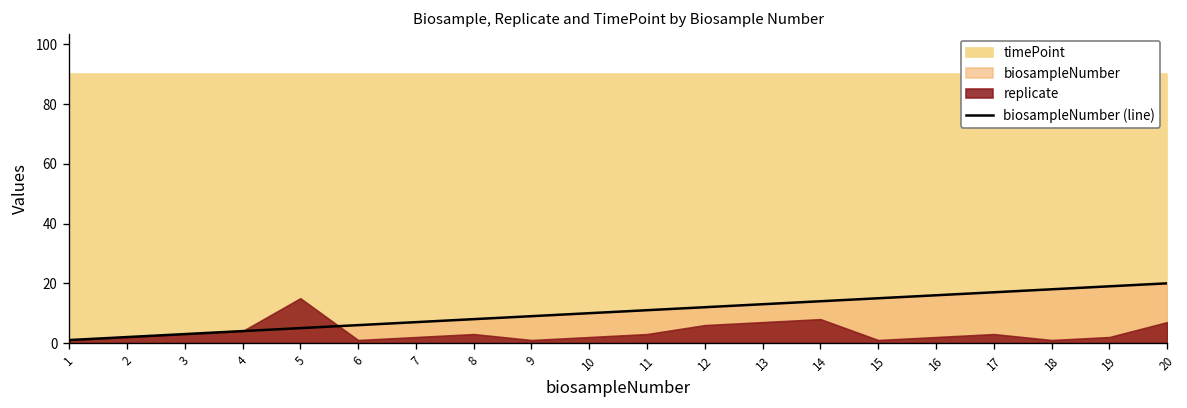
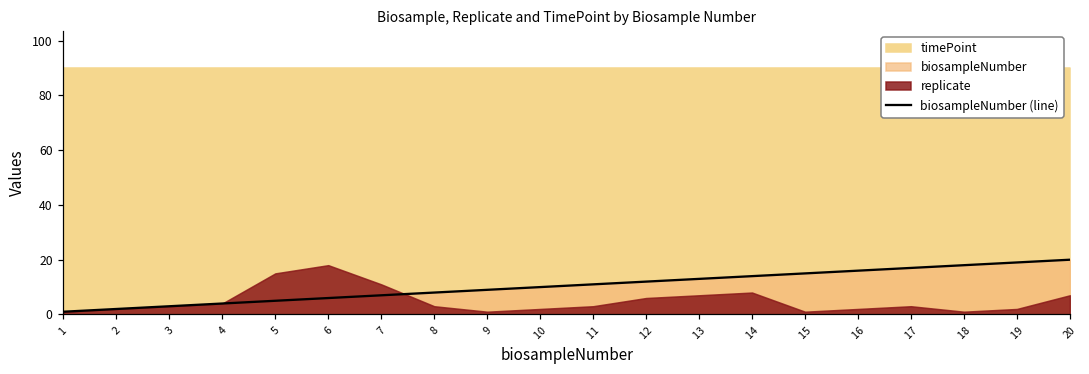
replicate, 6: 1 -> 18
replicate, 7: 2 -> 11
